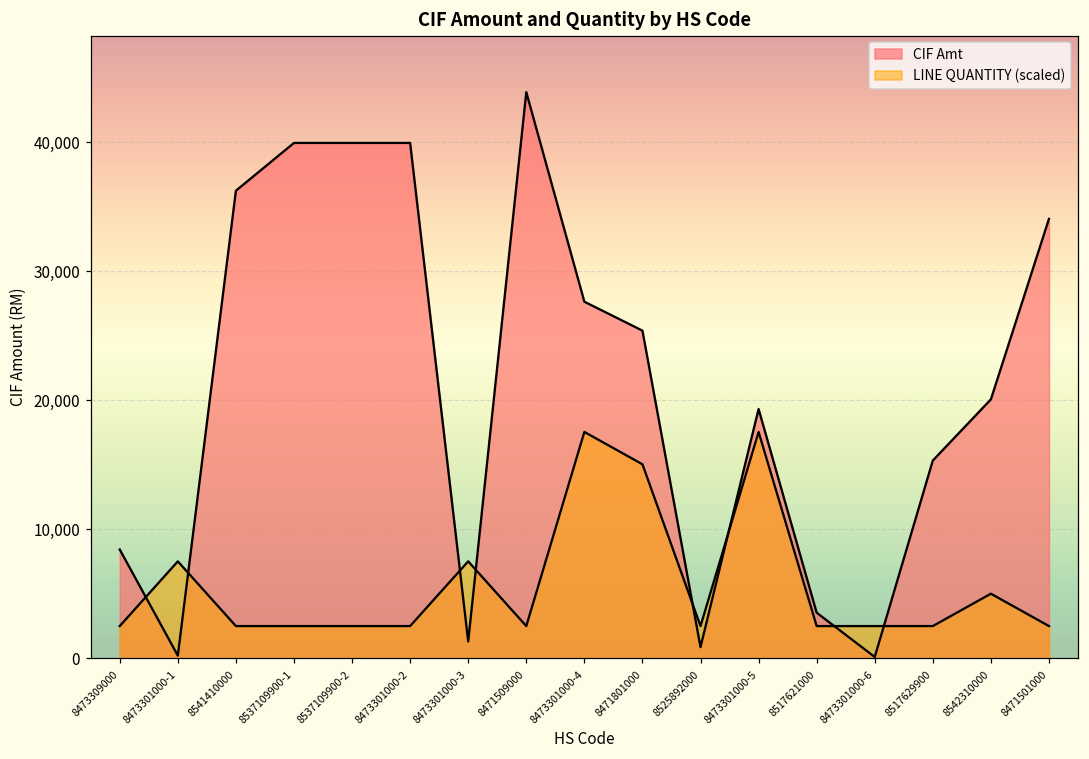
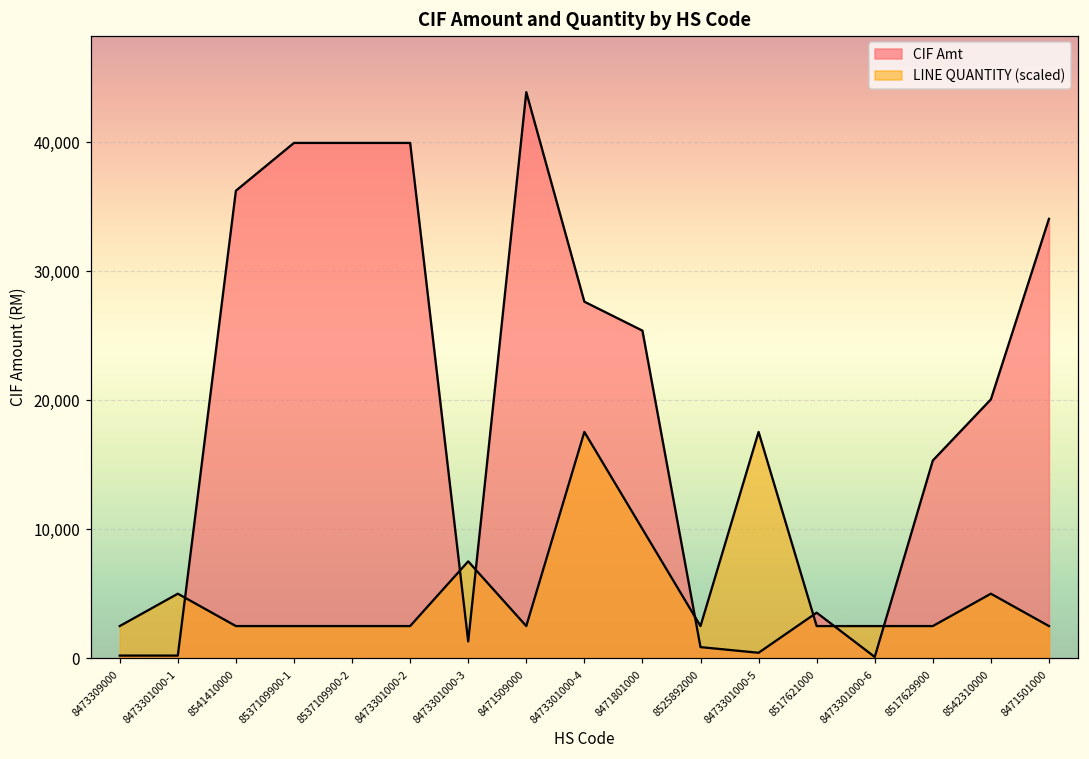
CIF Amt, 8473309000: 8,400 -> 200
LINE QUANTITY (scaled), 8473301000-1: 7,500 -> 5,000
LINE QUANTITY (scaled), 8471801000: 15,000 -> 10,000
CIF Amt, 8473301000-5: 19,300 -> 400
